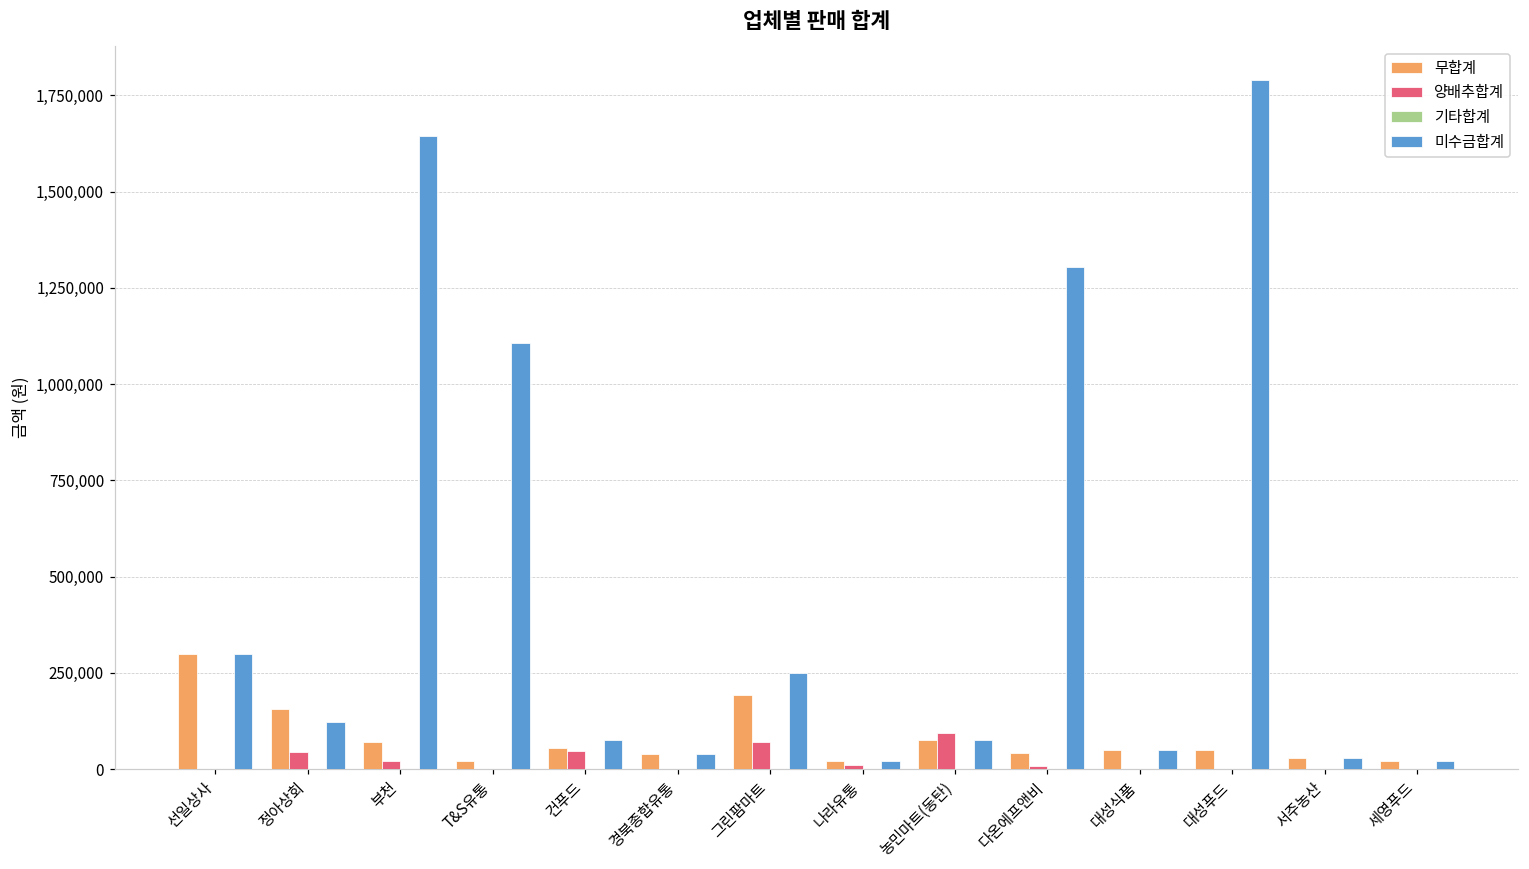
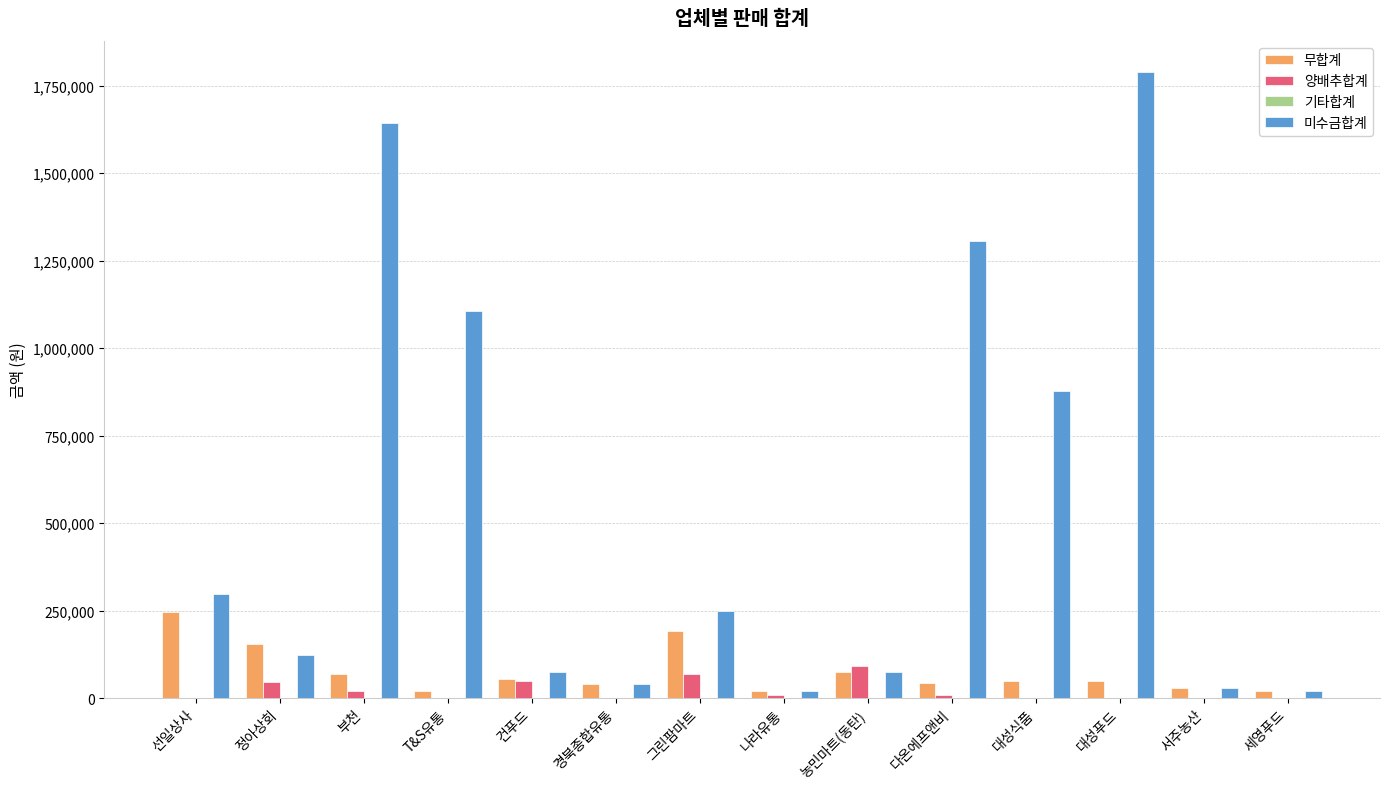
무합계, 선일상사: 300,000 -> 250,000
미수금합계, 대성식품: 50,000 -> 880,000
